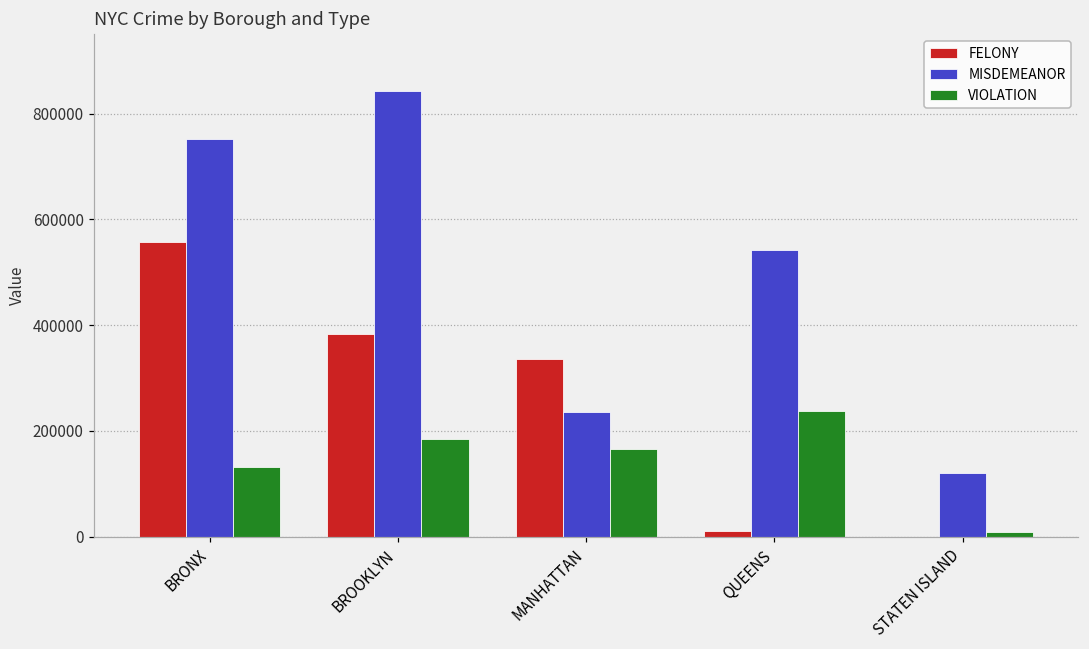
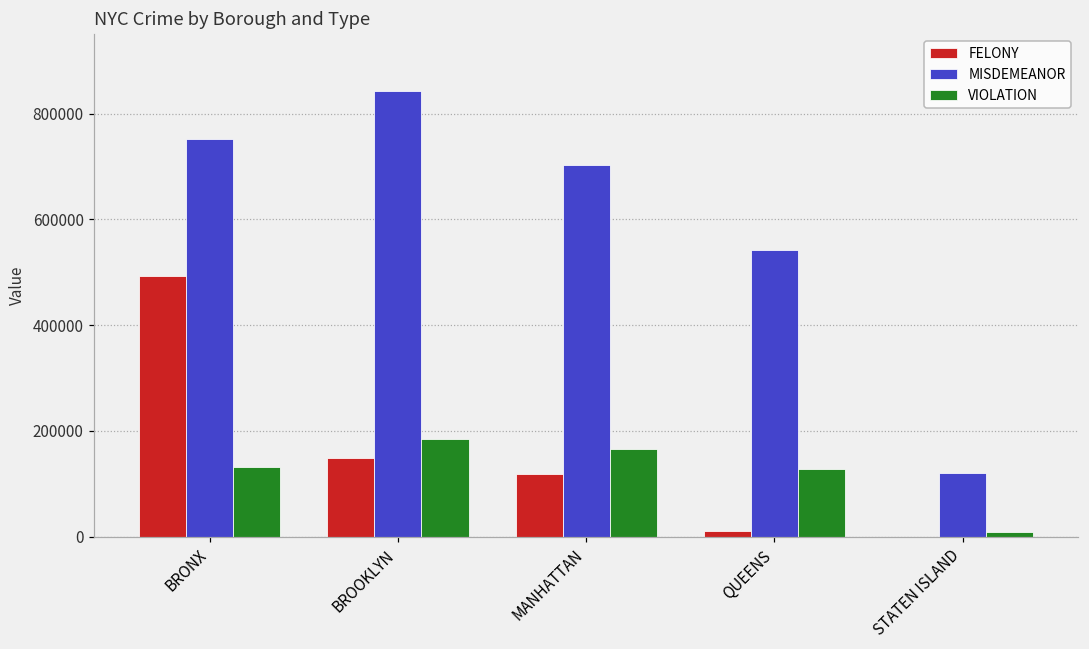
FELONY, BRONX: 560000 -> 490000
FELONY, BROOKLYN: 380000 -> 150000
FELONY, MANHATTAN: 340000 -> 120000
MISDEMEANOR, MANHATTAN: 240000 -> 700000
VIOLATION, QUEENS: 240000 -> 130000
